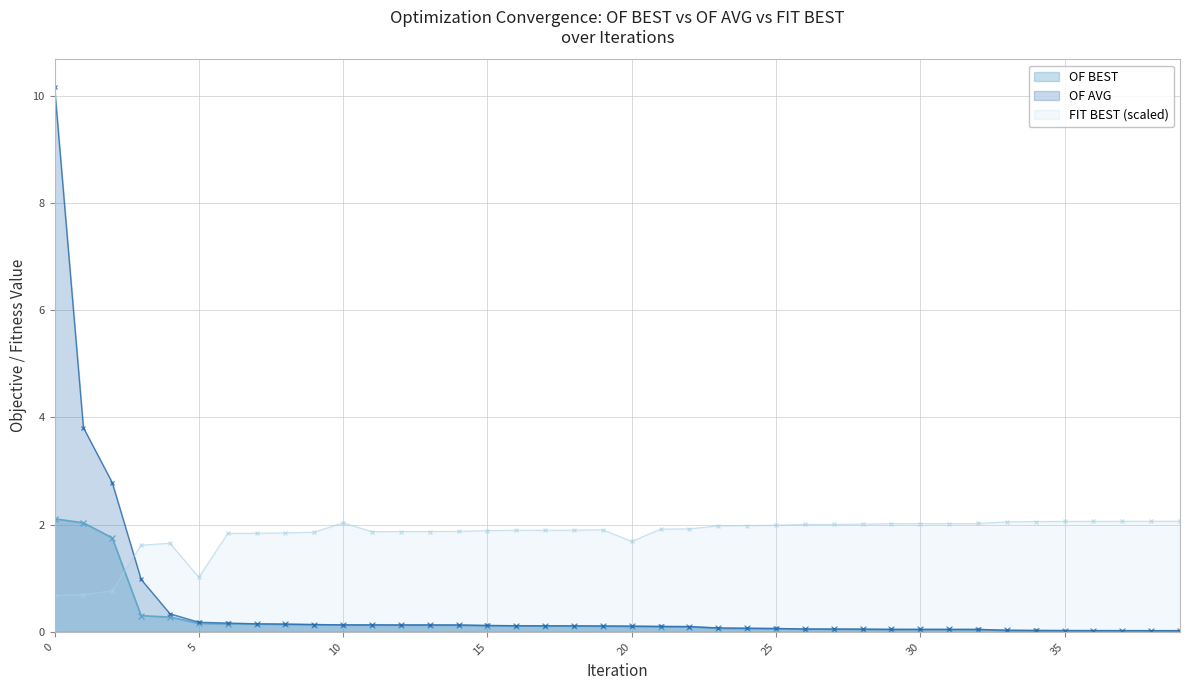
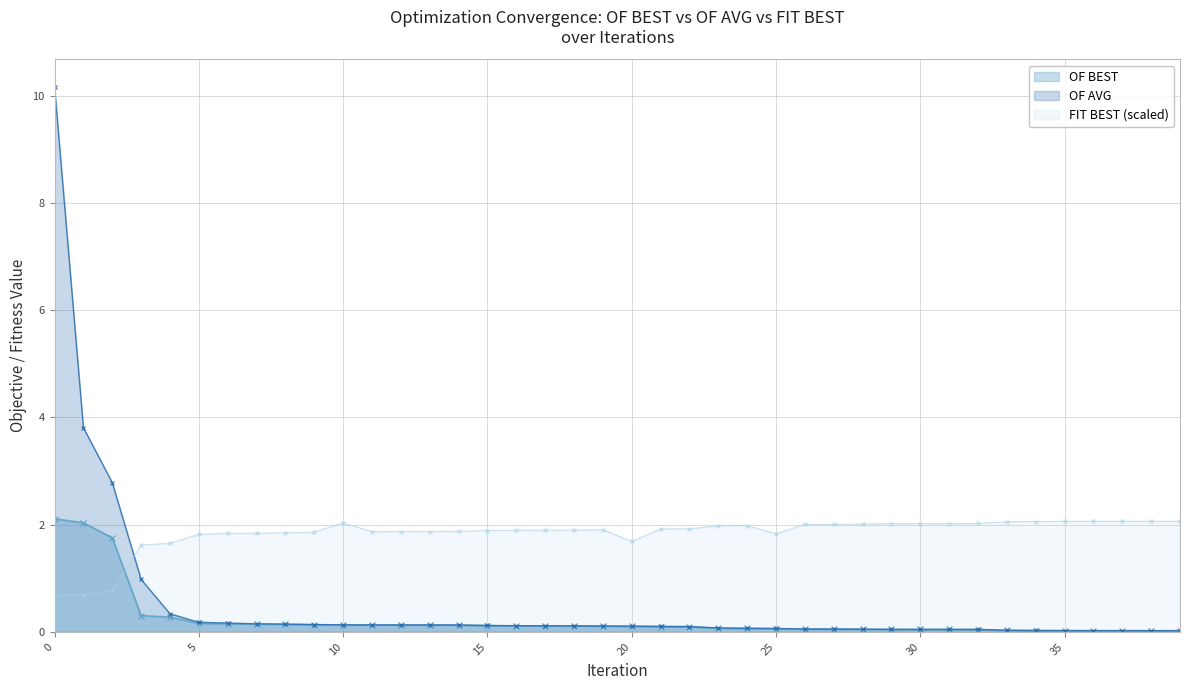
FIT BEST (scaled), 5: 1.0 -> 1.8
FIT BEST (scaled), 25: 2.0 -> 1.8
